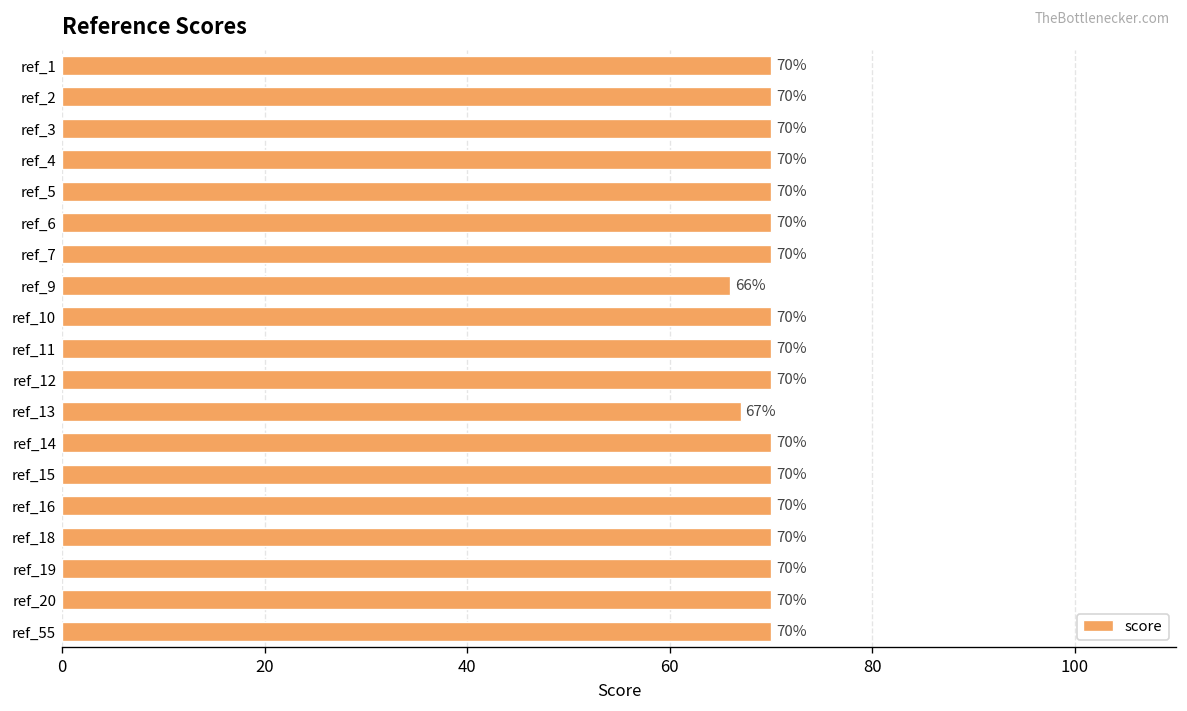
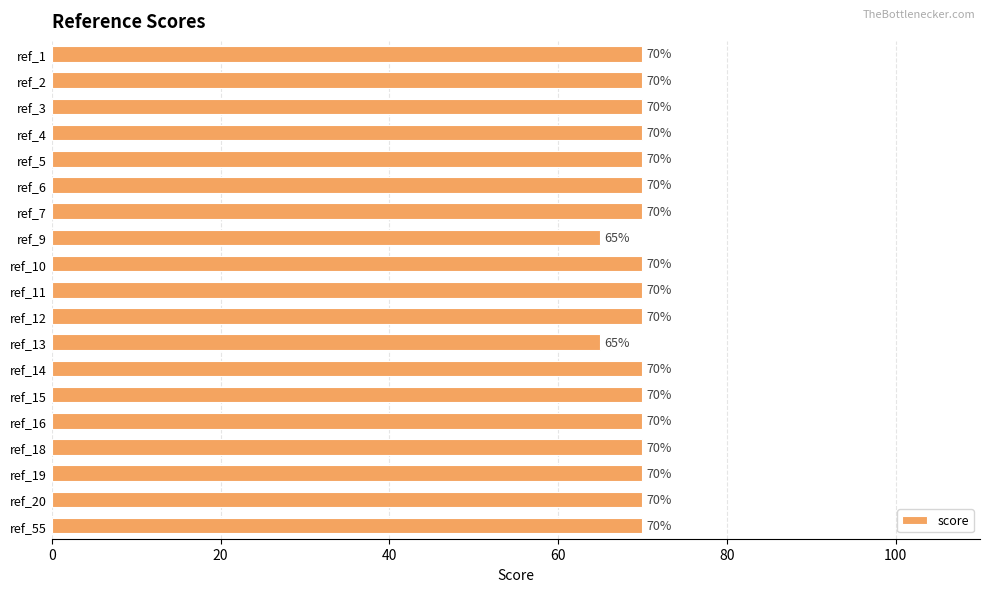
ref_9: 66% -> 65%
ref_13: 67% -> 65%
